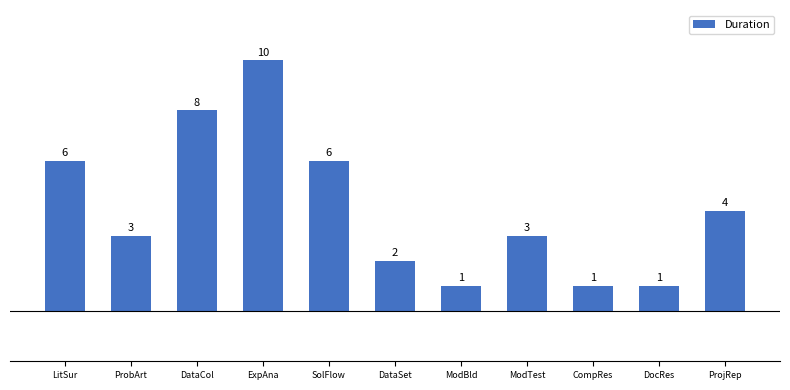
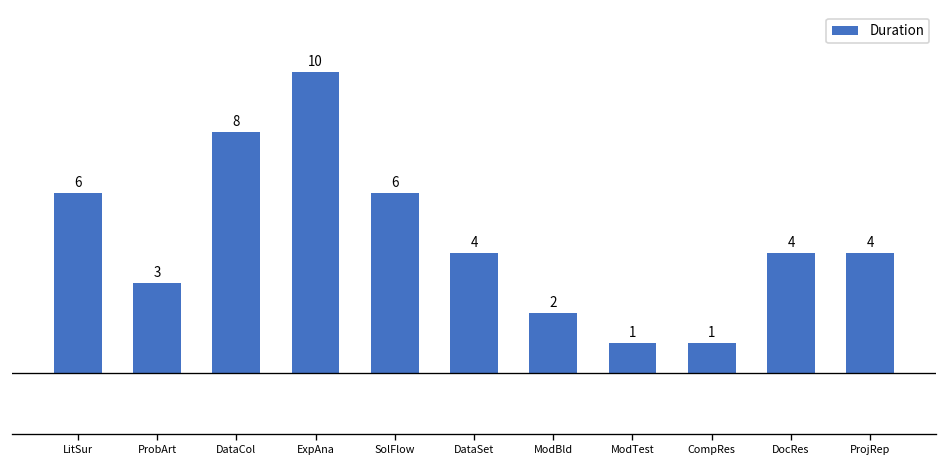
DataSet: 2 -> 4
ModBld: 1 -> 2
ModTest: 3 -> 1
DocRes: 1 -> 4
